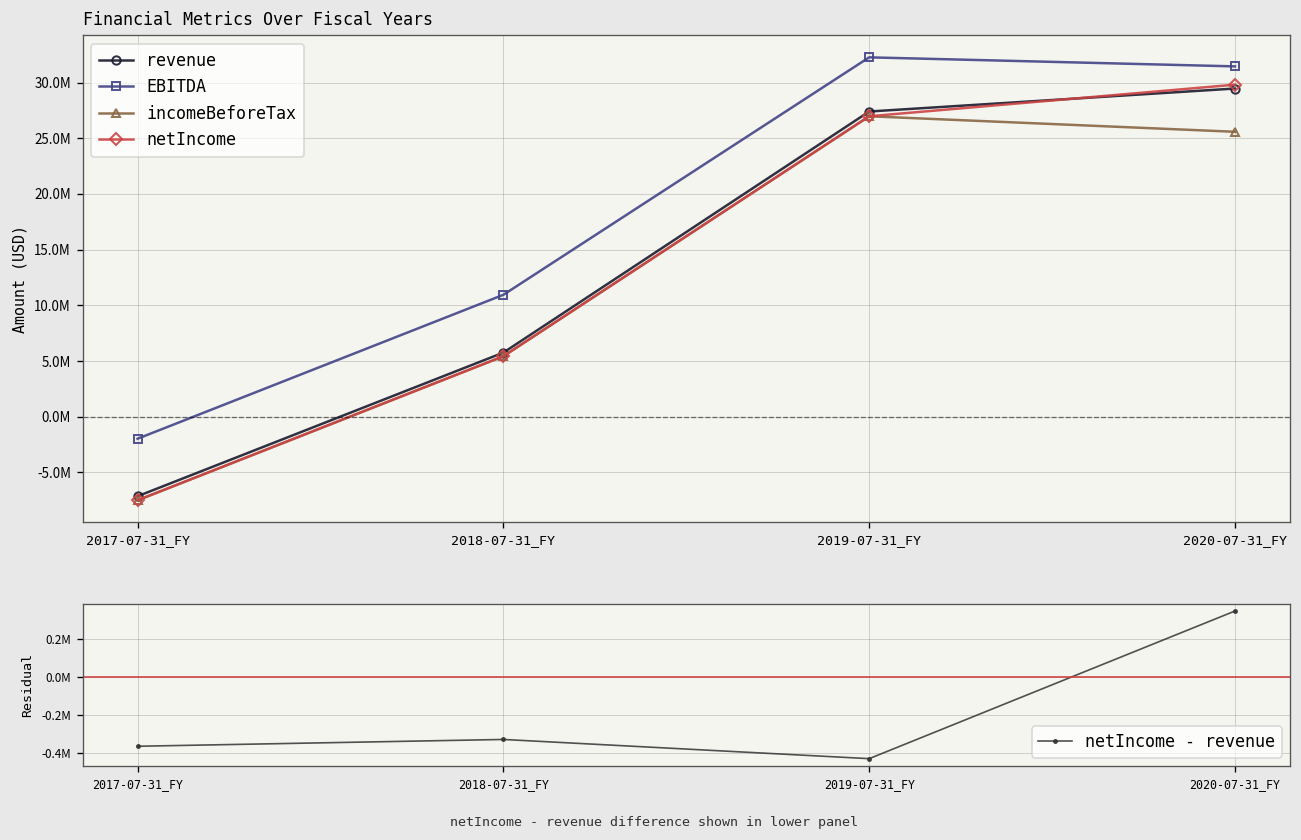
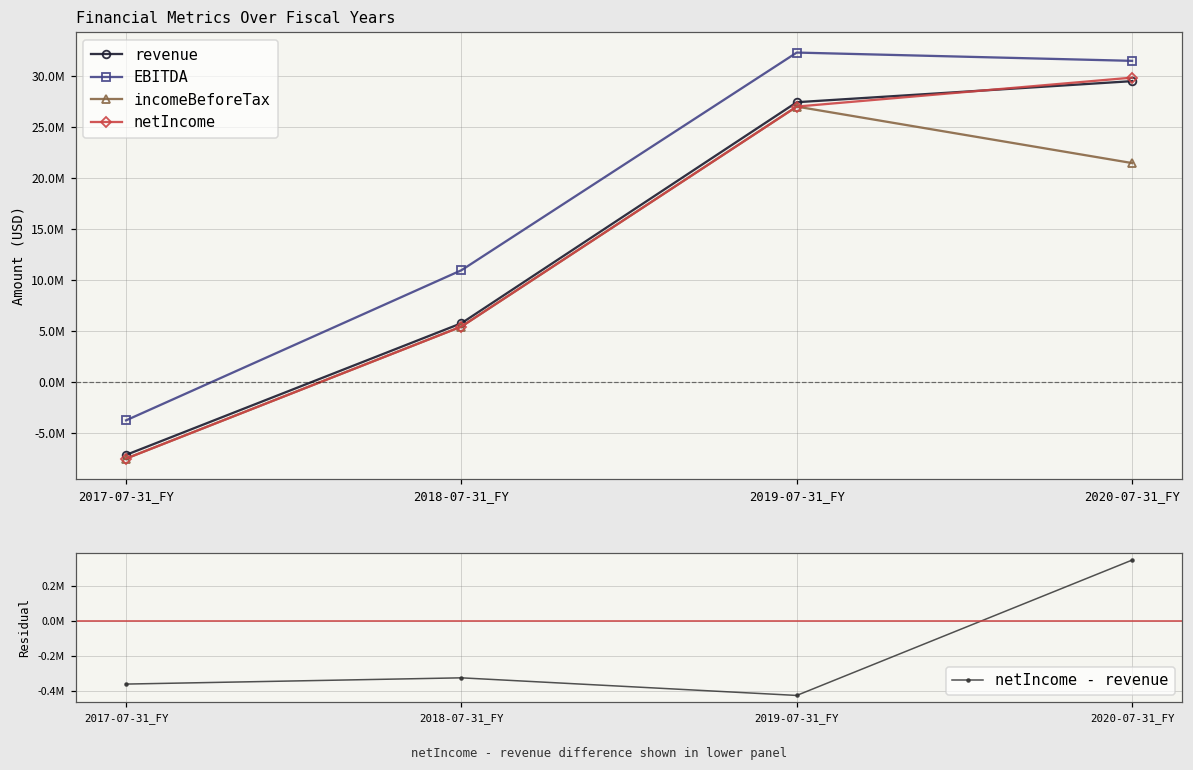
Financial Metrics Over Fiscal Years, EBITDA, 2017-07-31_FY: -2000000 -> -4000000
Financial Metrics Over Fiscal Years, incomeBeforeTax, 2020-07-31_FY: 26000000 -> 21000000
